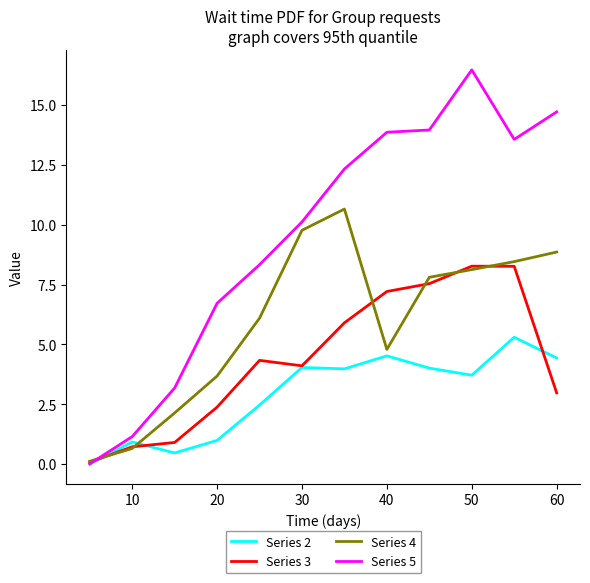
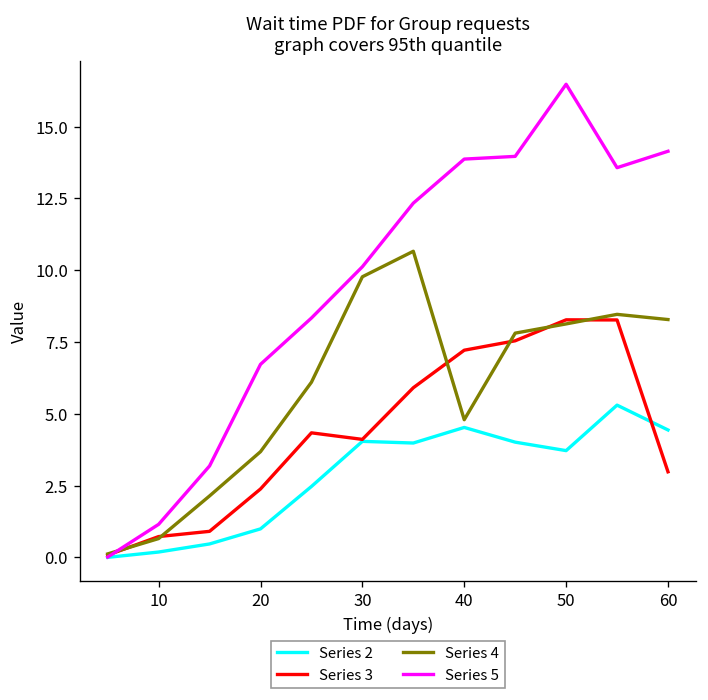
Series 2, 10: 0.9 -> 0.2
Series 4, 60: 8.9 -> 8.3
Series 5, 60: 14.7 -> 14.1
